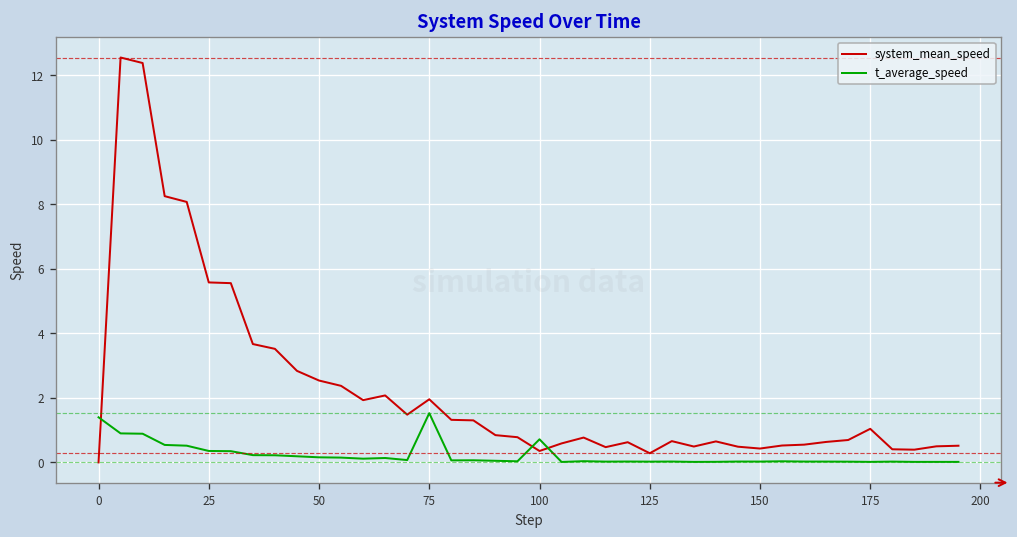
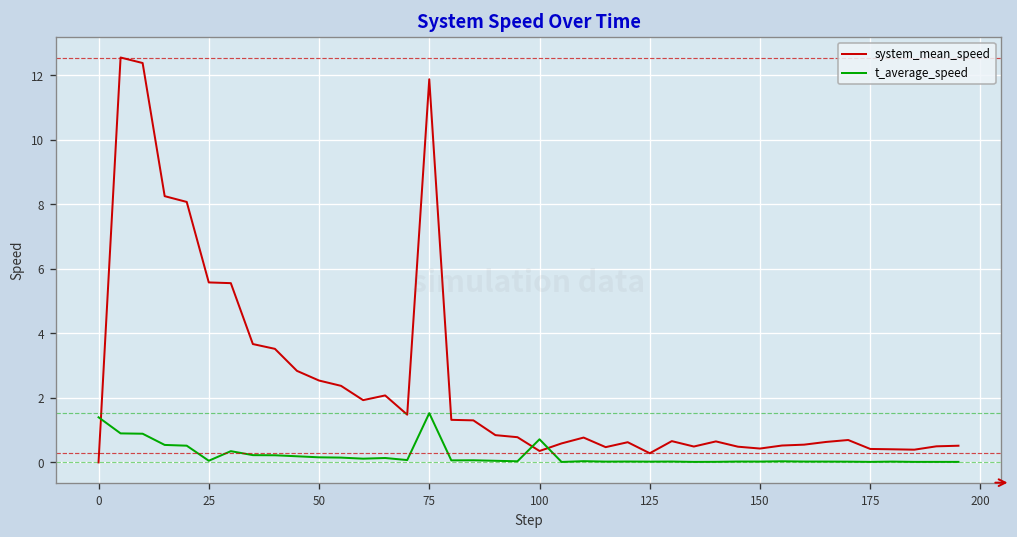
t_average_speed, 25: 0.4 -> 0.1
system_mean_speed, 75: 2.0 -> 11.9
system_mean_speed, 175: 1.0 -> 0.4
